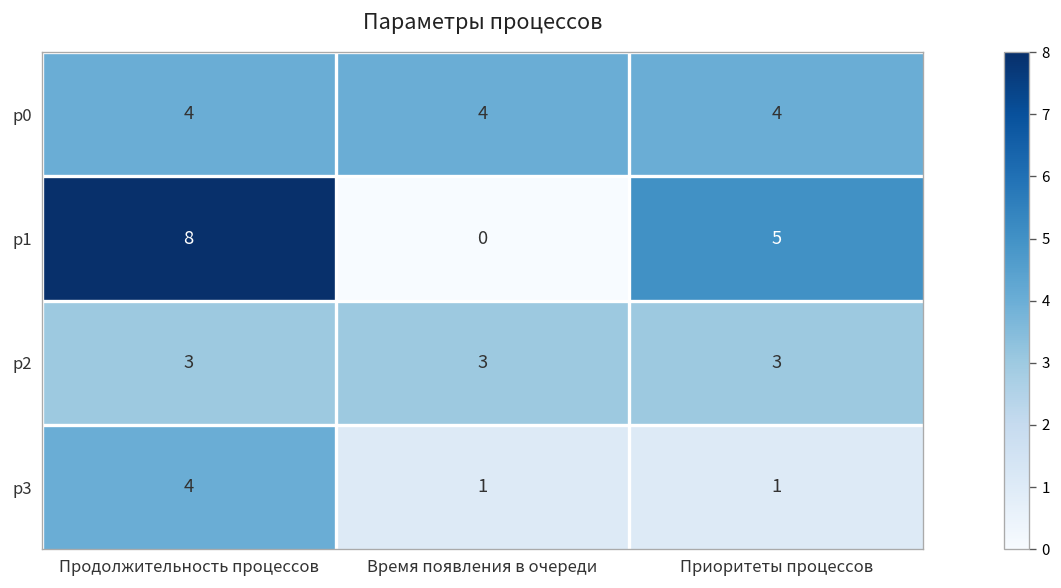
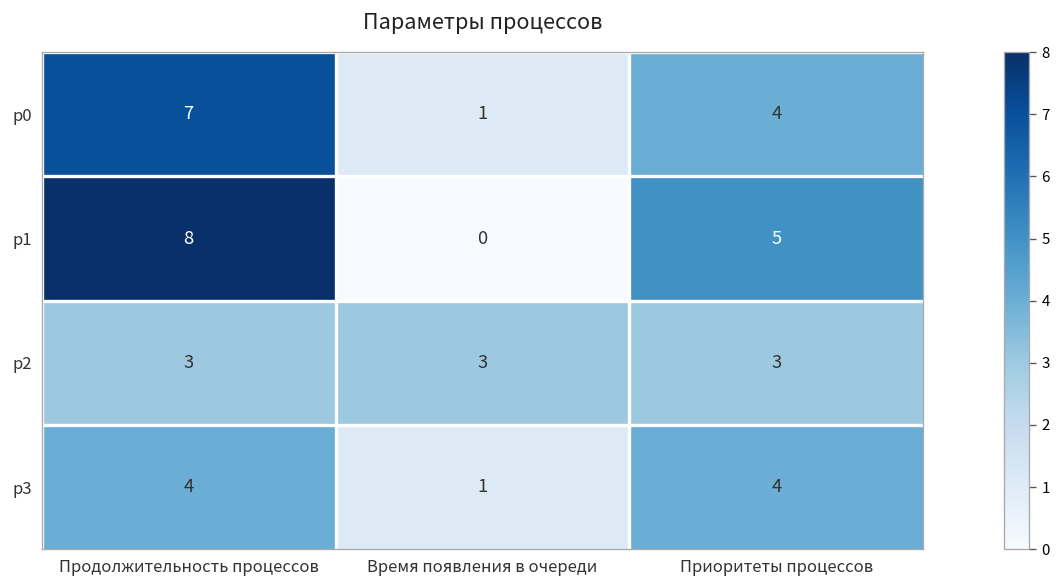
p0, Продолжительность процессов: 4 -> 7
p0, Время появления в очереди: 4 -> 1
p3, Приоритеты процессов: 1 -> 4
